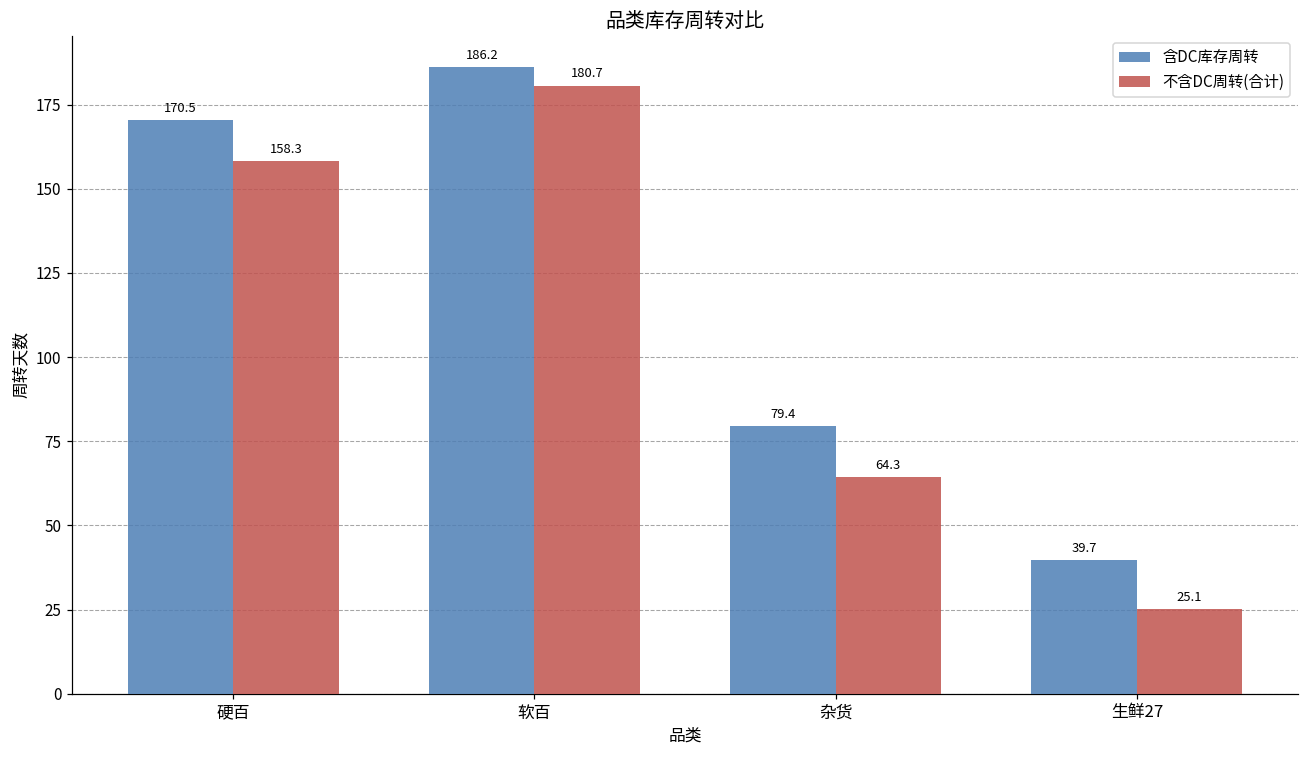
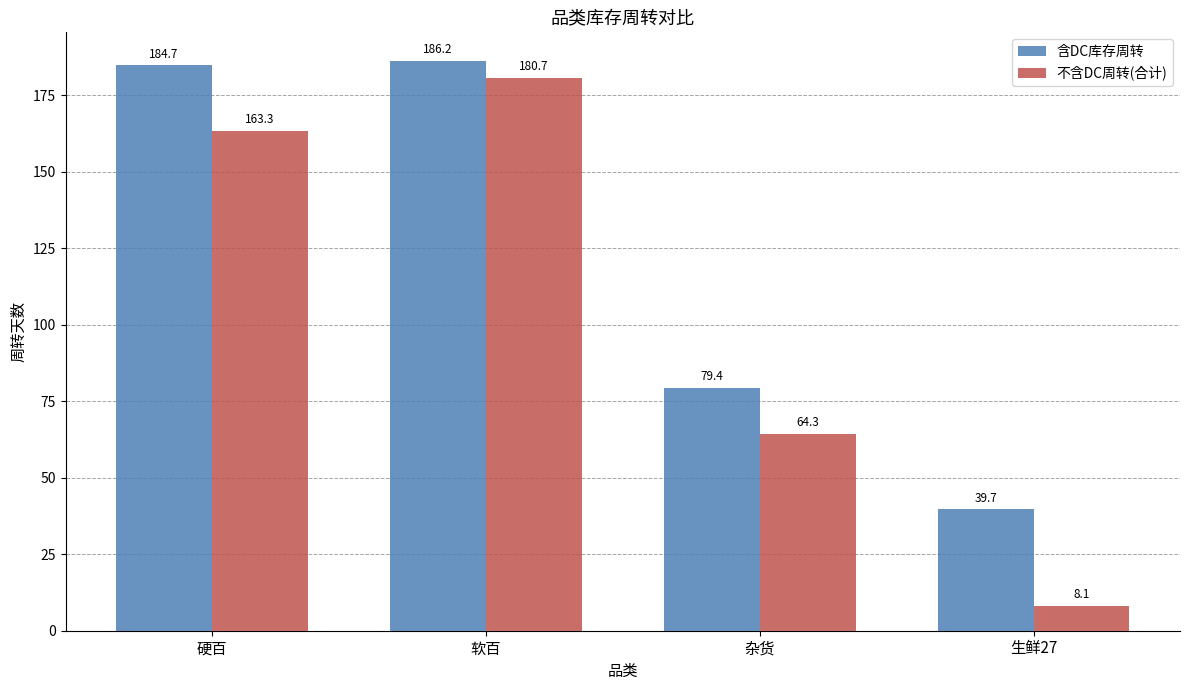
含DC库存周转, 硬百: 170.5 -> 184.7
不含DC周转(合计), 硬百: 158.3 -> 163.3
不含DC周转(合计), 生鲜27: 25.1 -> 8.1
